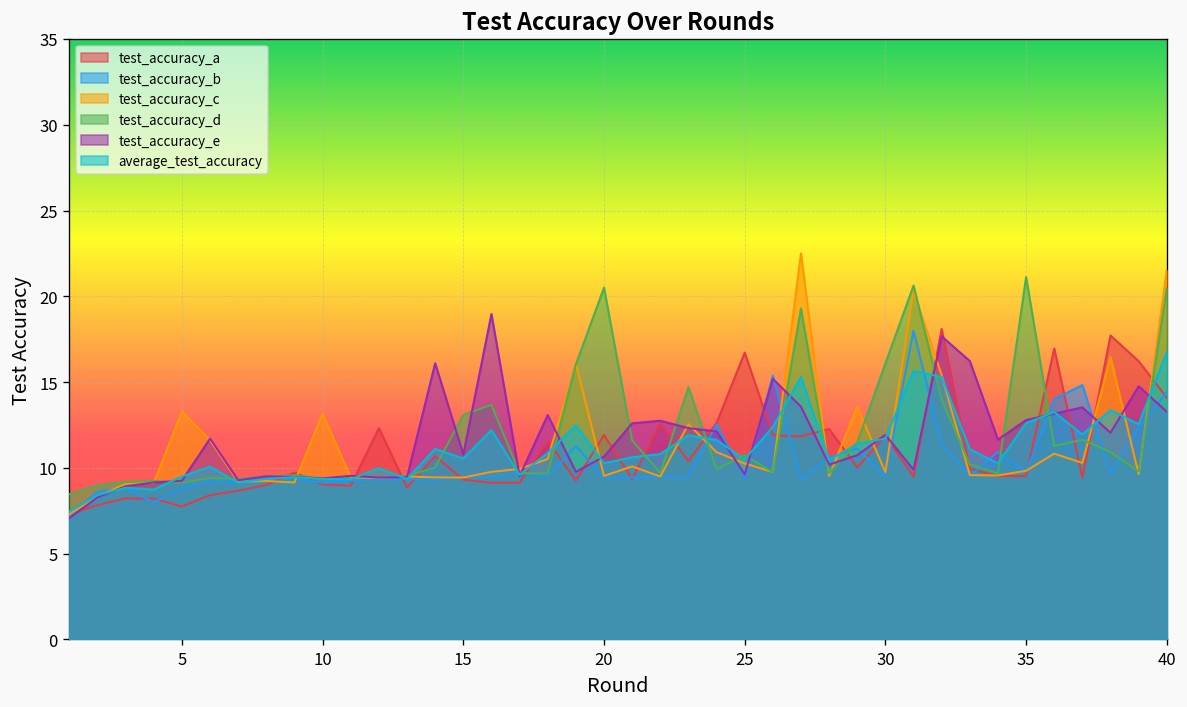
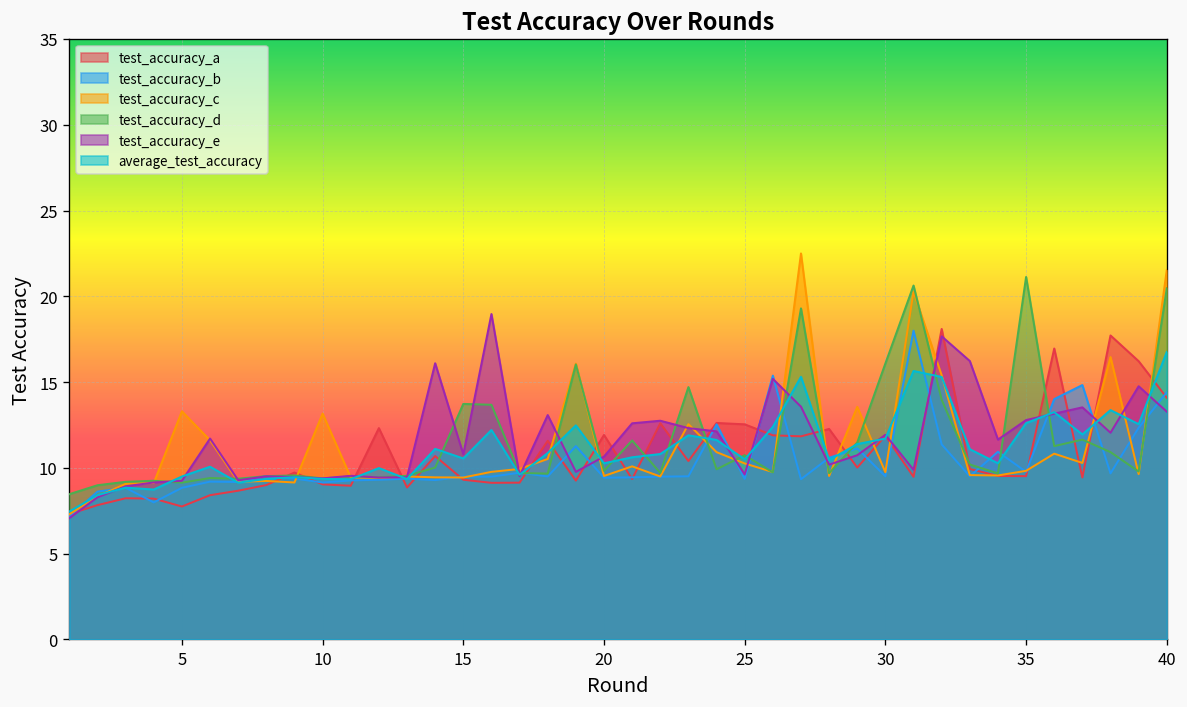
test_accuracy_d, 15: 13.1 -> 13.7
test_accuracy_d, 20: 20.5 -> 9.8
test_accuracy_a, 25: 16.7 -> 12.5
